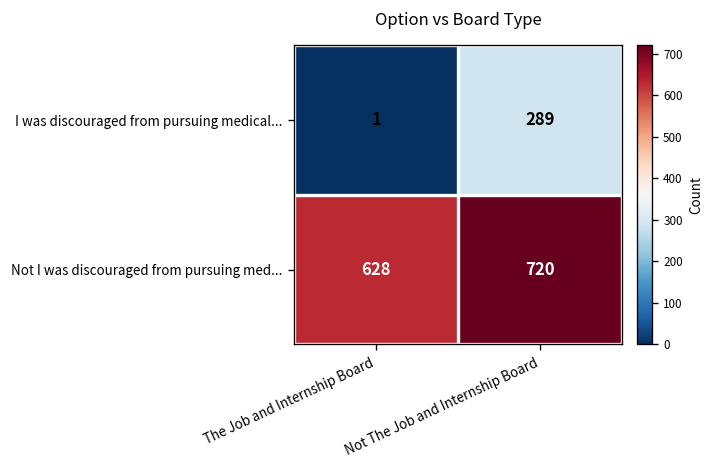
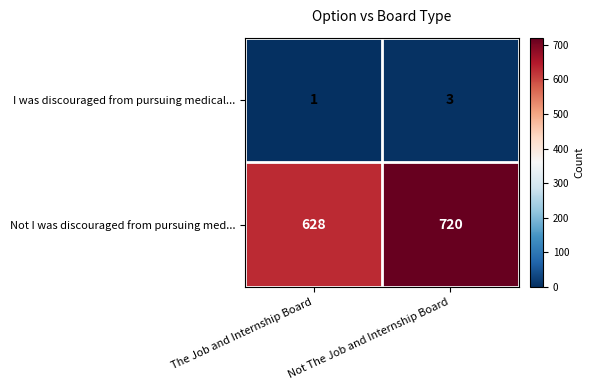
I was discouraged from pursuing medical..., Not The Job and Internship Board: 289 -> 3
